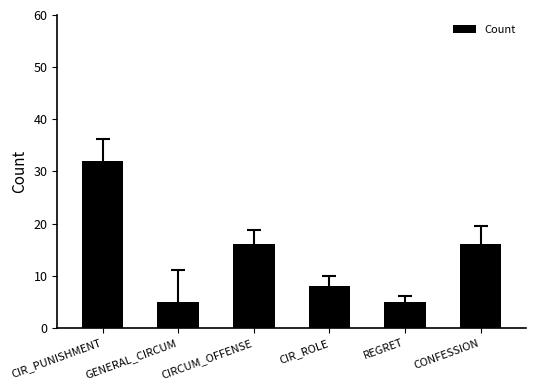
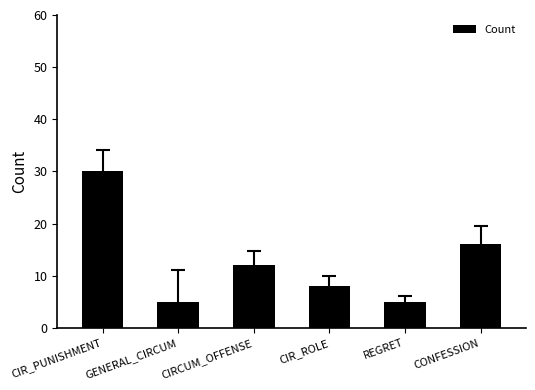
Count, CIR_PUNISHMENT: 32 -> 30
Count, CIRCUM_OFFENSE: 16 -> 12
